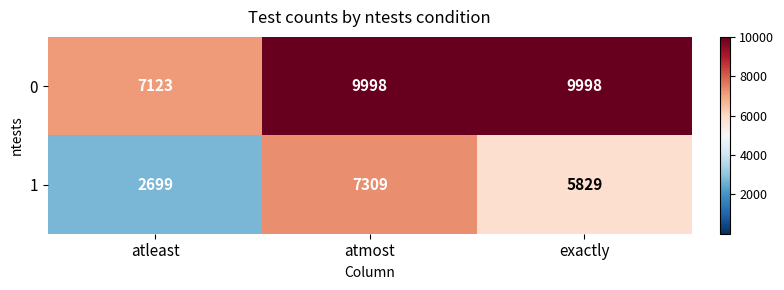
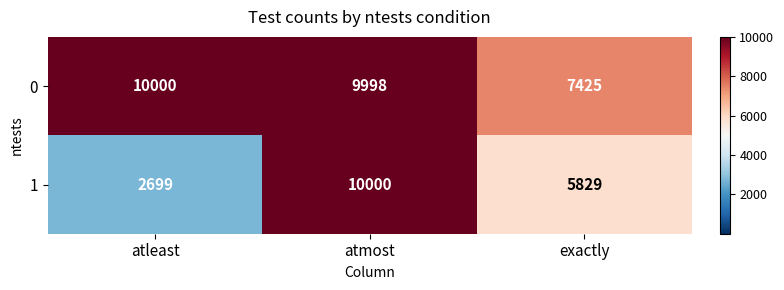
0, atleast: 7123 -> 10000
0, exactly: 9998 -> 7425
1, atmost: 7309 -> 10000
